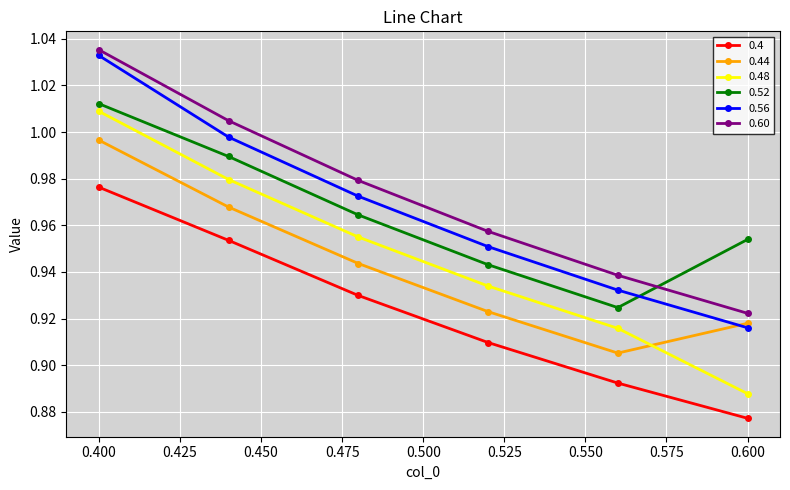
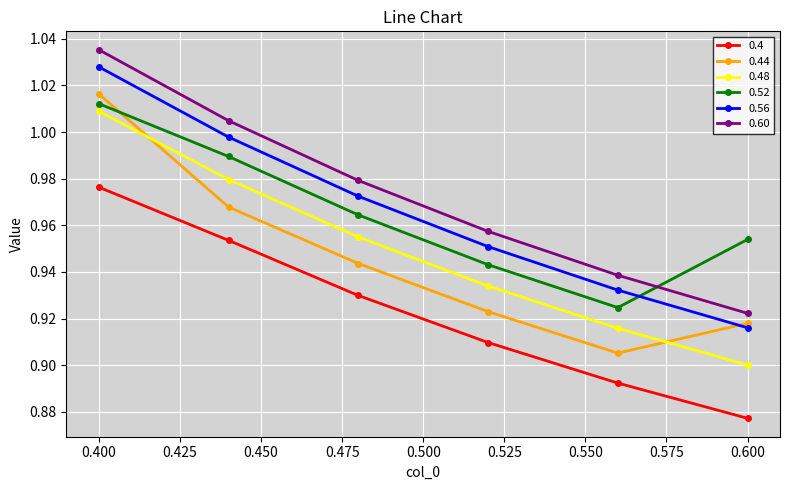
0.44, 0.400: 0.997 -> 1.016
0.56, 0.400: 1.033 -> 1.028
0.48, 0.600: 0.888 -> 0.900
